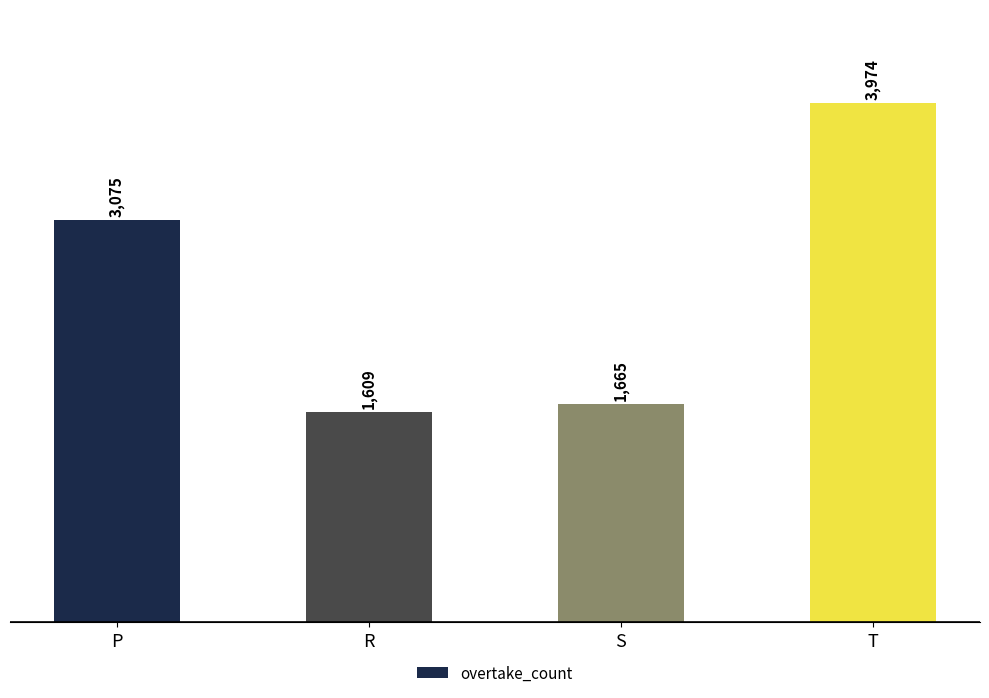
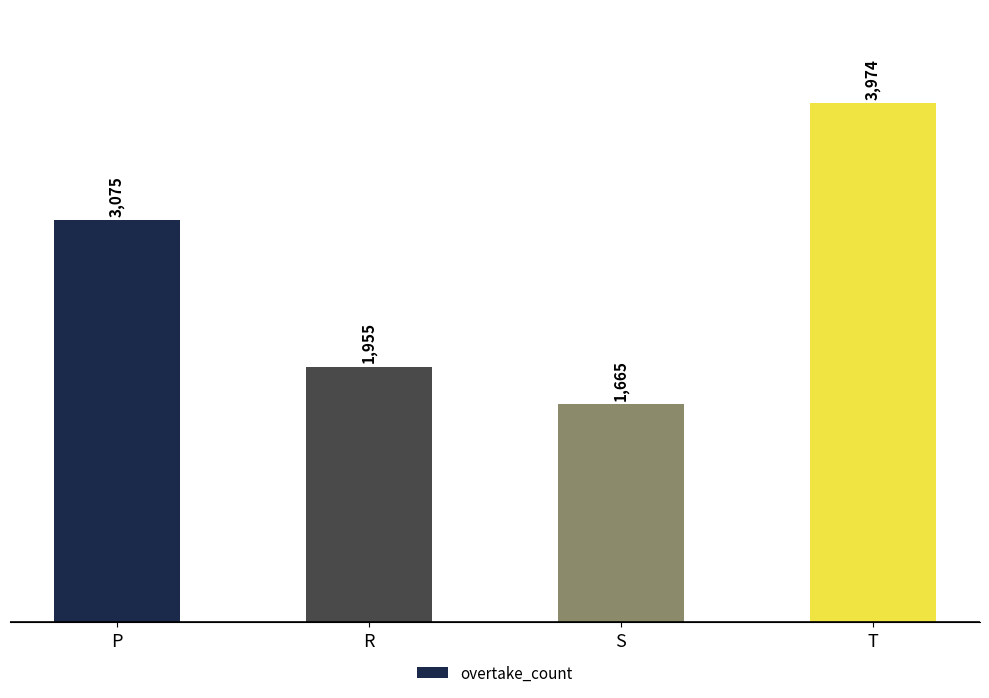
R: 1,609 -> 1,955
